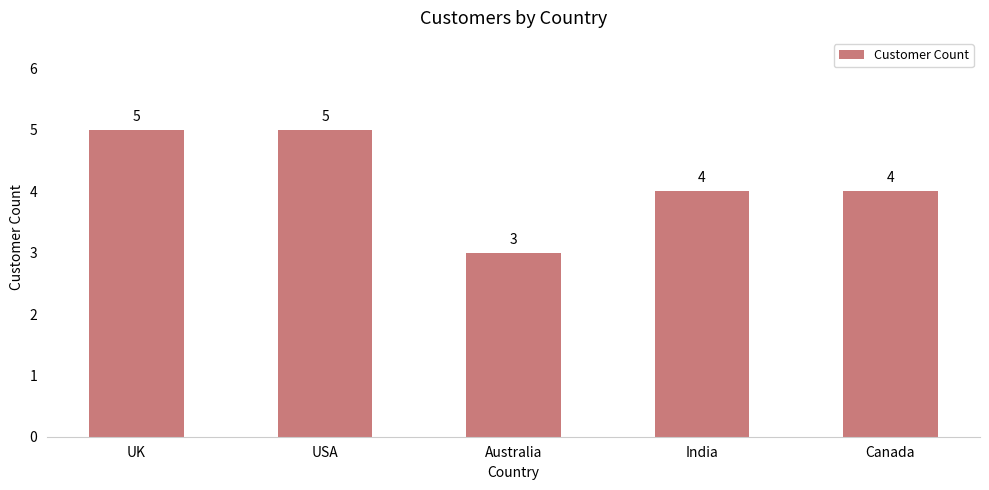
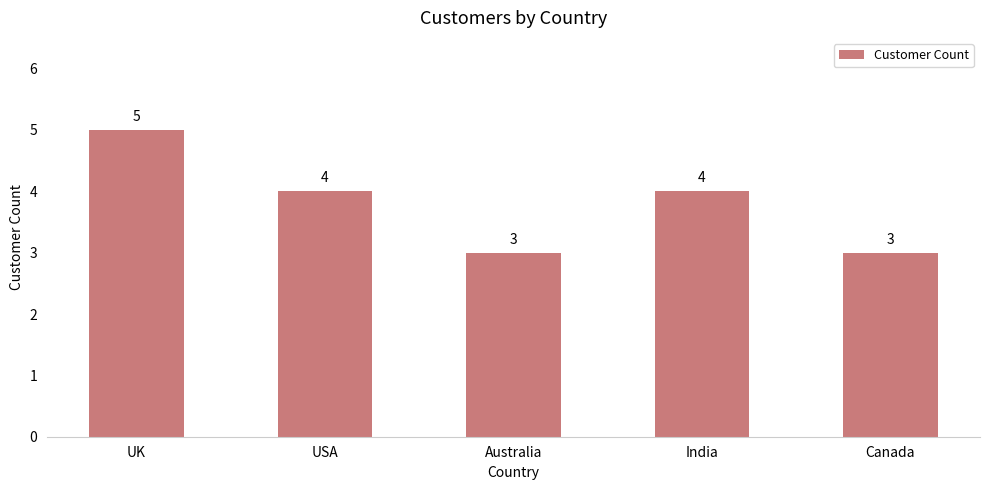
USA: 5 -> 4
Canada: 4 -> 3
